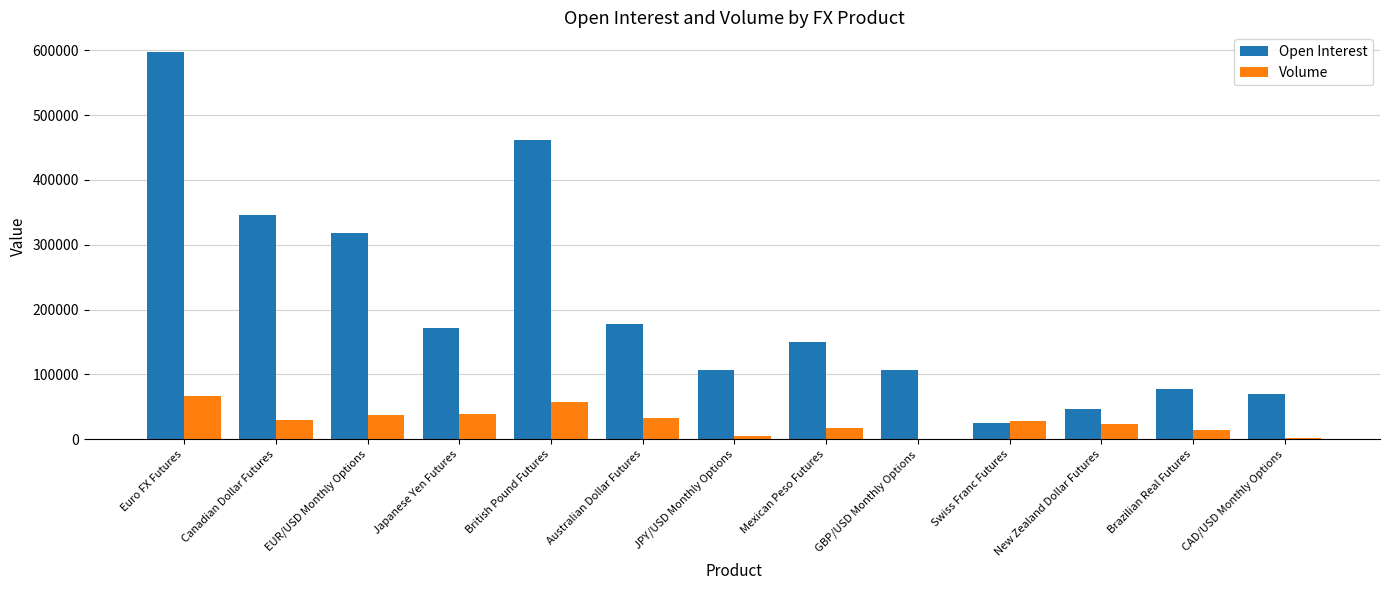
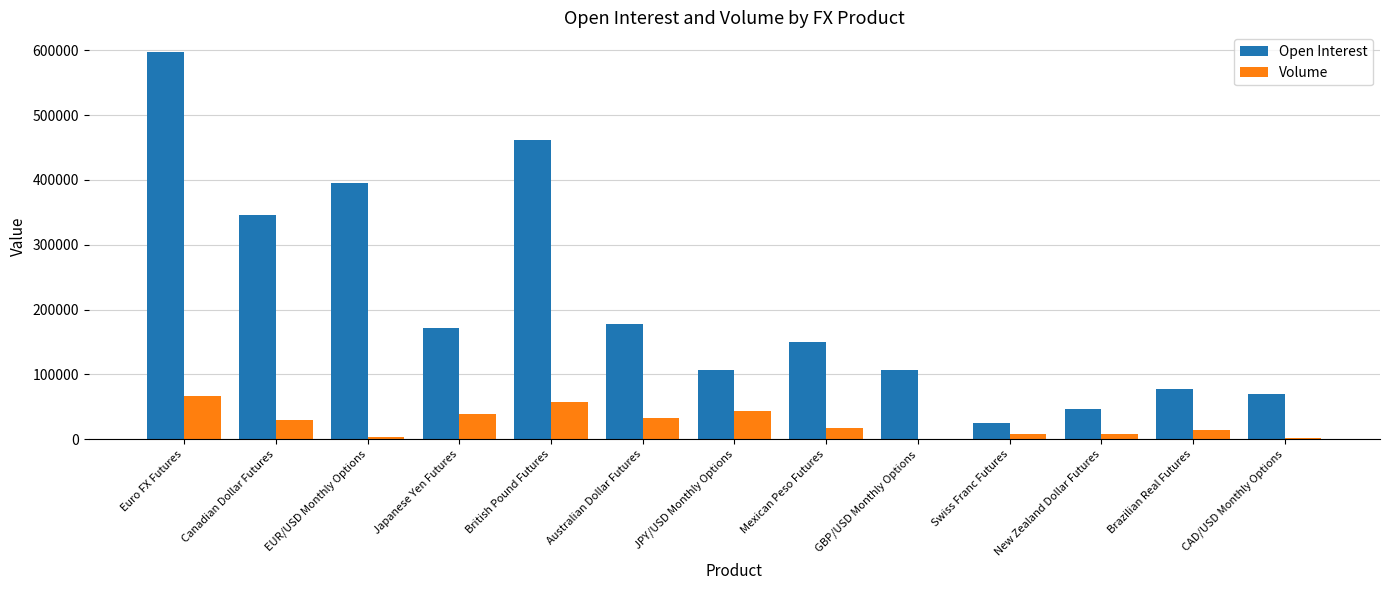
Open Interest, EUR/USD Monthly Options: 320000 -> 400000
Volume, EUR/USD Monthly Options: 40000 -> 0
Volume, JPY/USD Monthly Options: 10000 -> 40000
Volume, Swiss Franc Futures: 30000 -> 10000
Volume, New Zealand Dollar Futures: 20000 -> 10000
